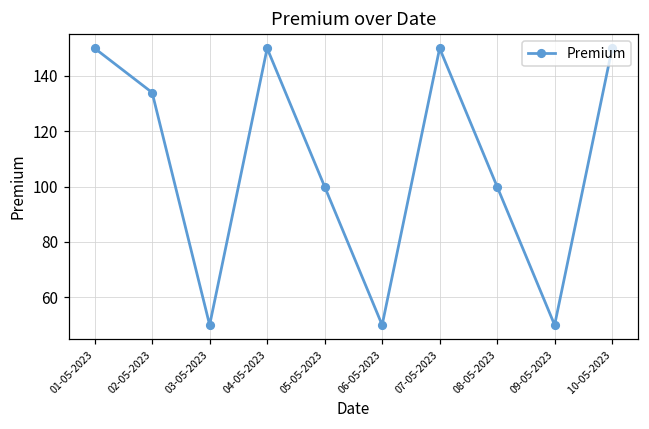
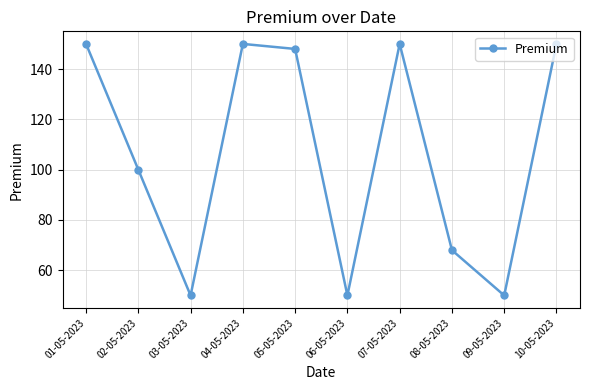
02-05-2023: 134 -> 100
05-05-2023: 100 -> 148
08-05-2023: 100 -> 68
